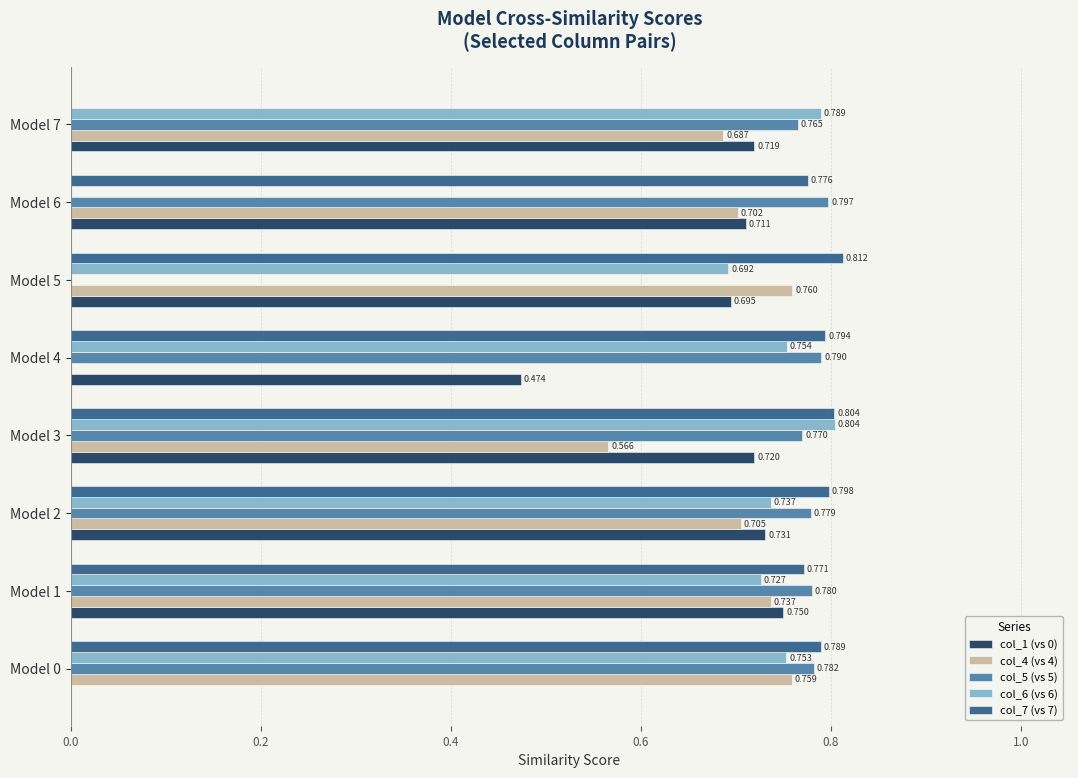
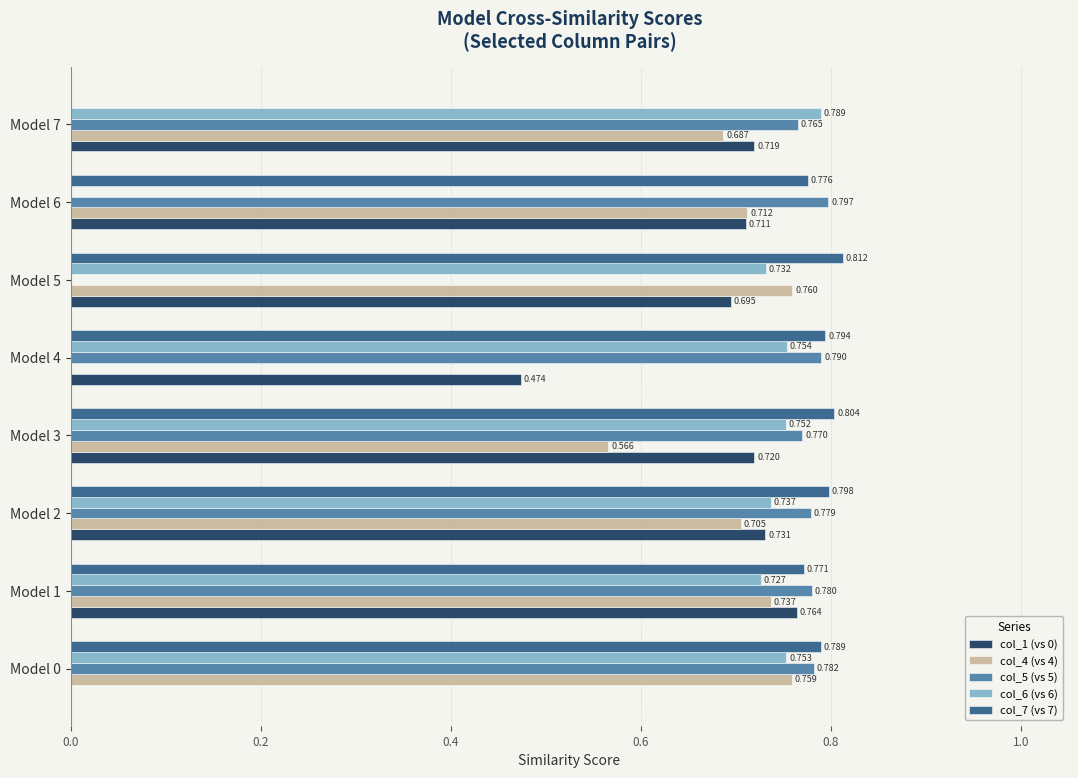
col_4 (vs 4), Model 6: 0.702 -> 0.712
col_6 (vs 6), Model 5: 0.692 -> 0.732
col_6 (vs 6), Model 3: 0.804 -> 0.752
col_1 (vs 0), Model 1: 0.750 -> 0.764
